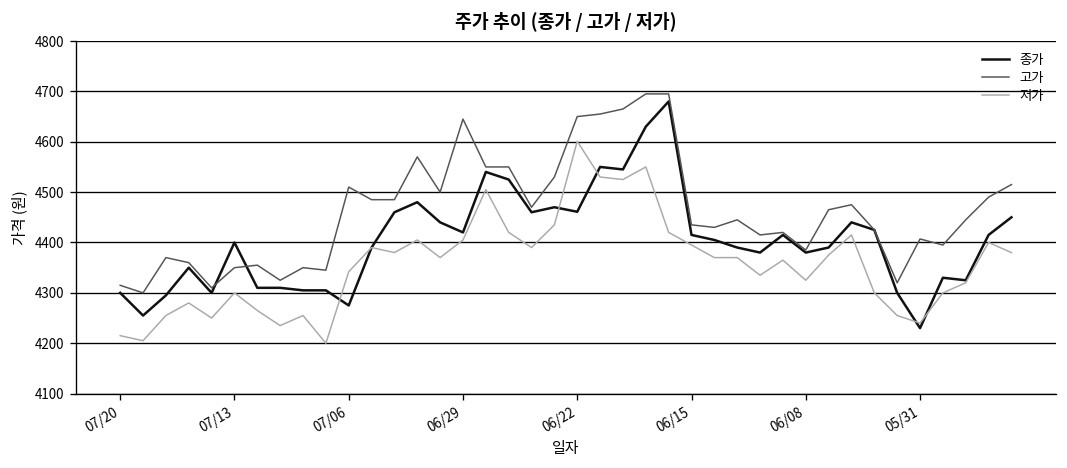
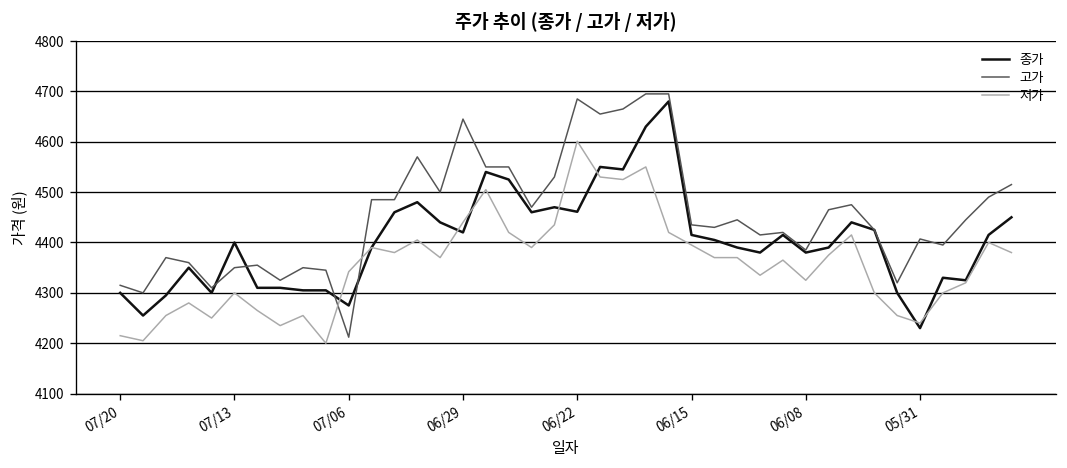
고가, 07/06: 4510 -> 4210
저가, 06/29: 4410 -> 4440
고가, 06/22: 4650 -> 4690
